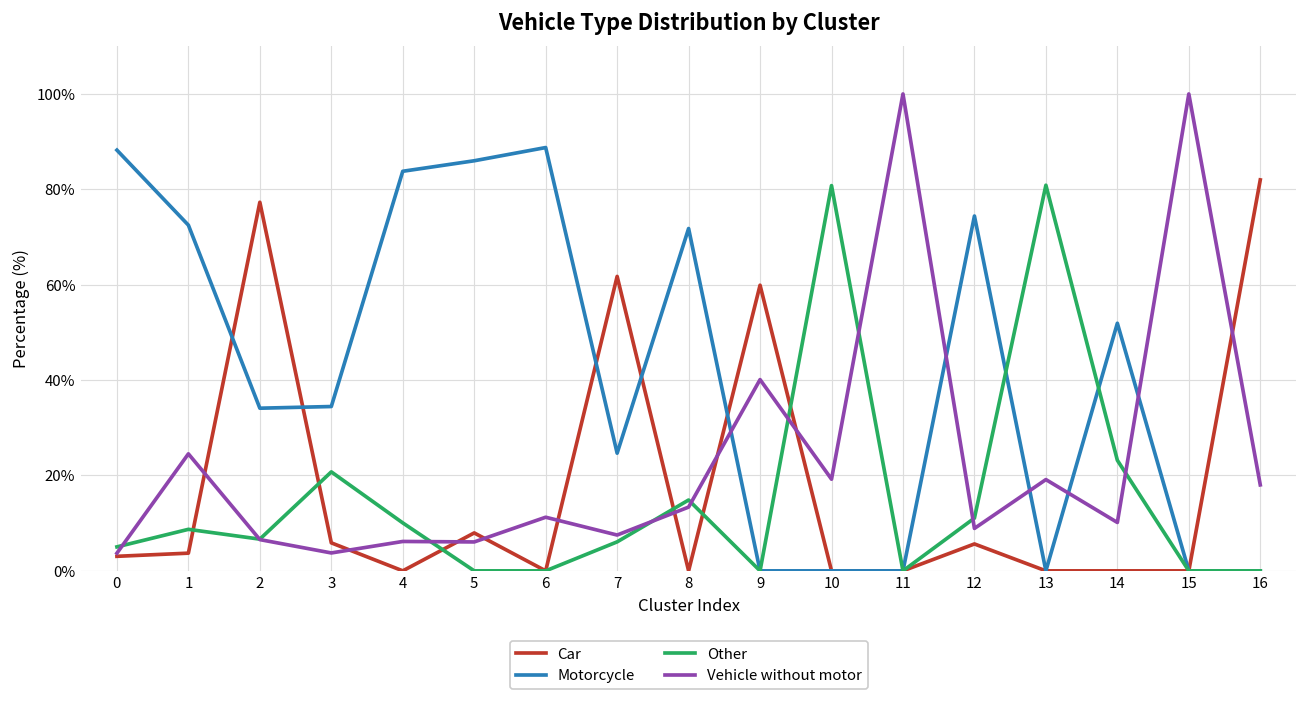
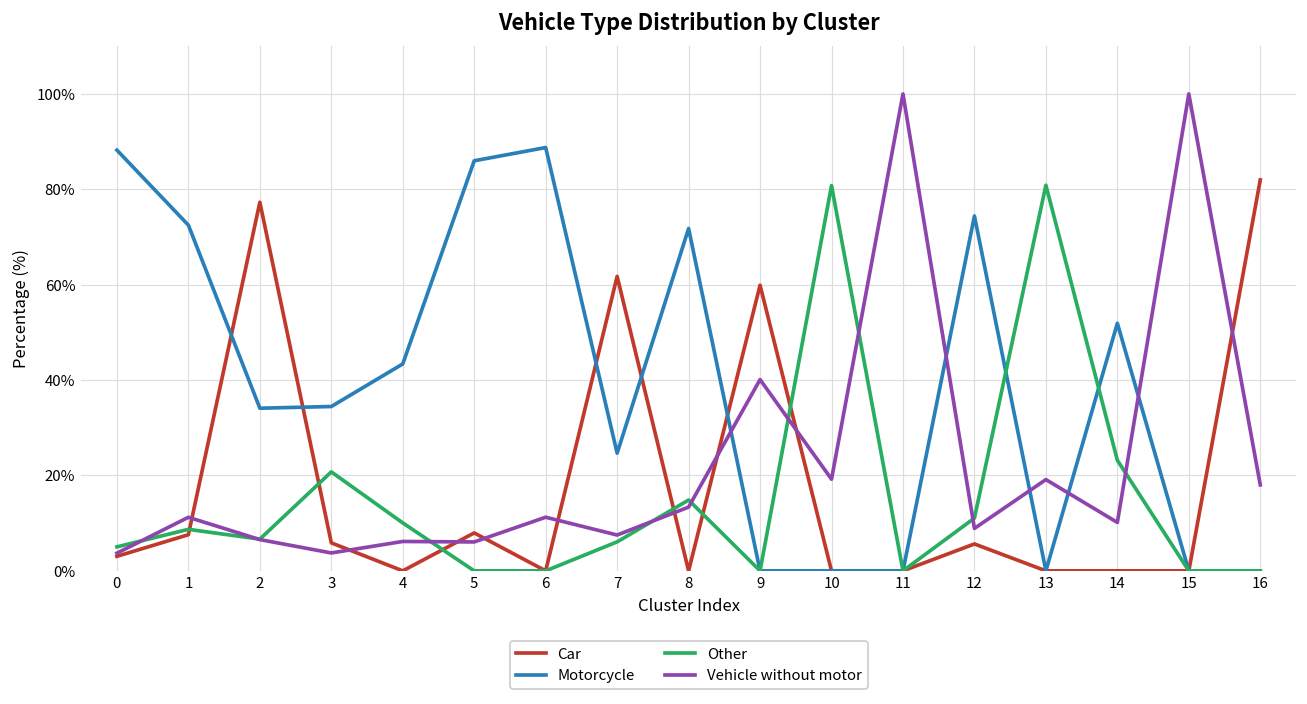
Car, 1: 4% -> 8%
Vehicle without motor, 1: 25% -> 11%
Motorcycle, 4: 84% -> 43%
